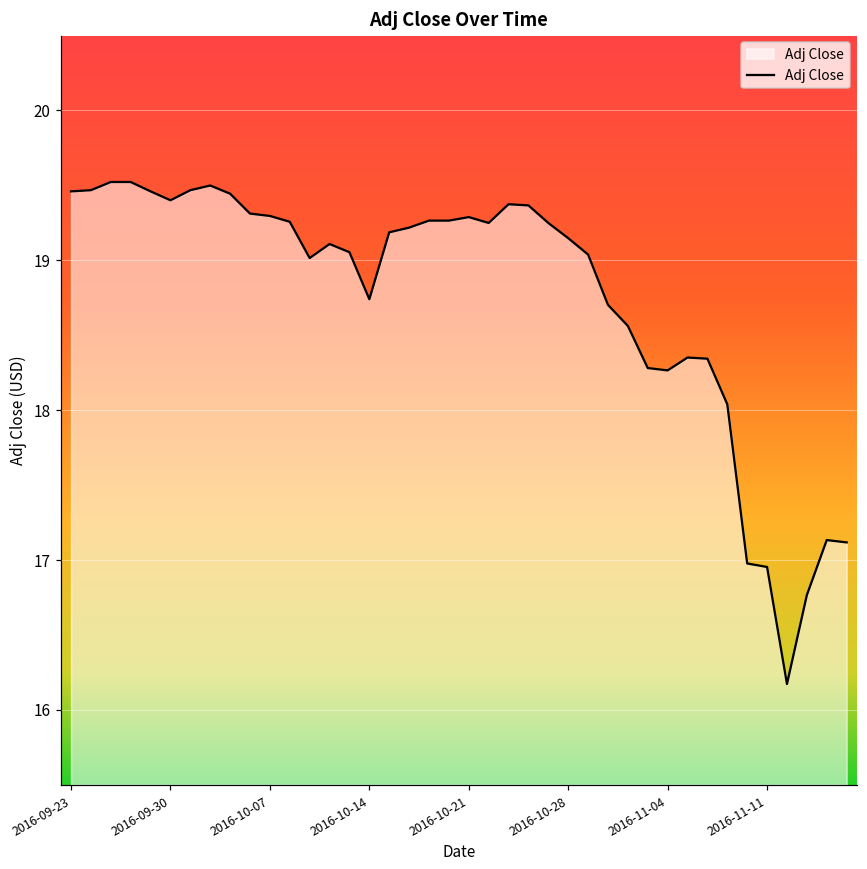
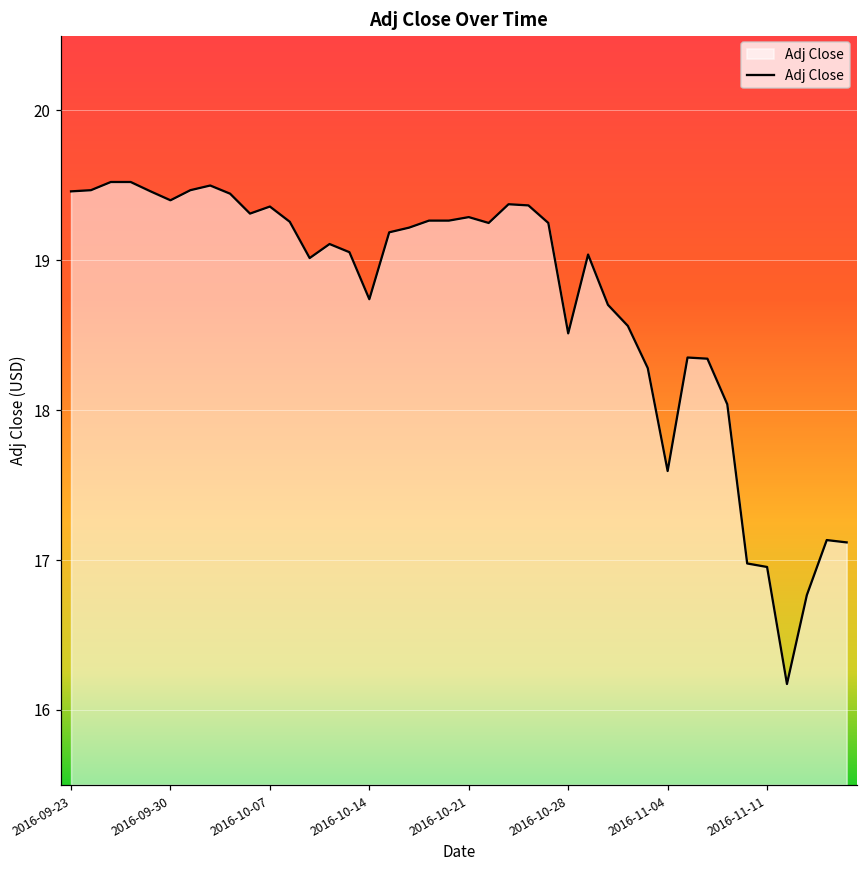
2016-10-07: 19.30 -> 19.36
2016-10-28: 19.15 -> 18.51
2016-11-04: 18.27 -> 17.59
